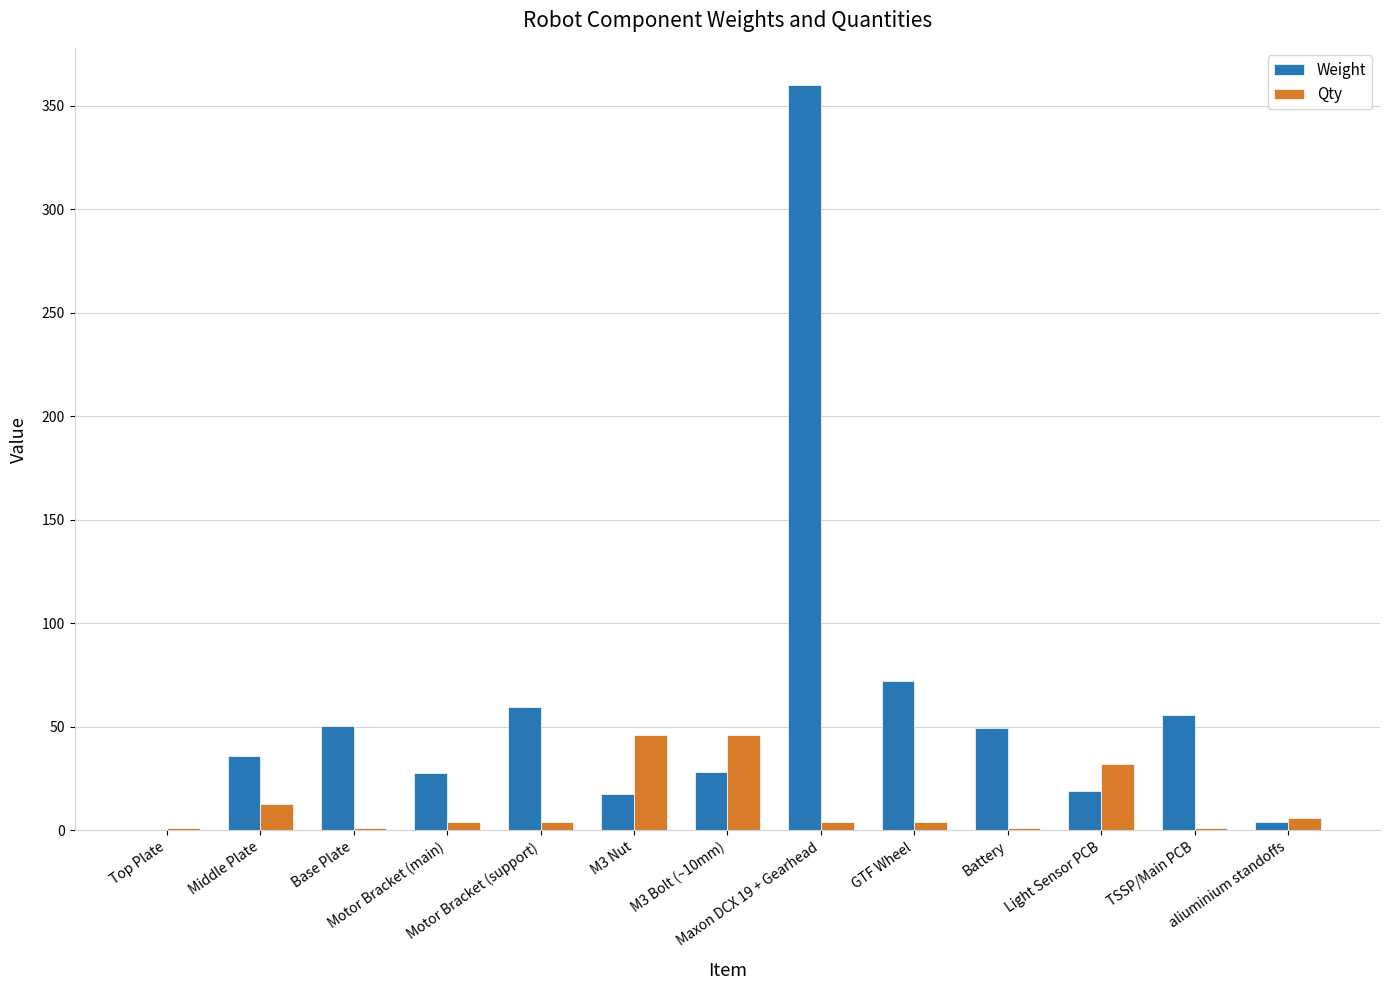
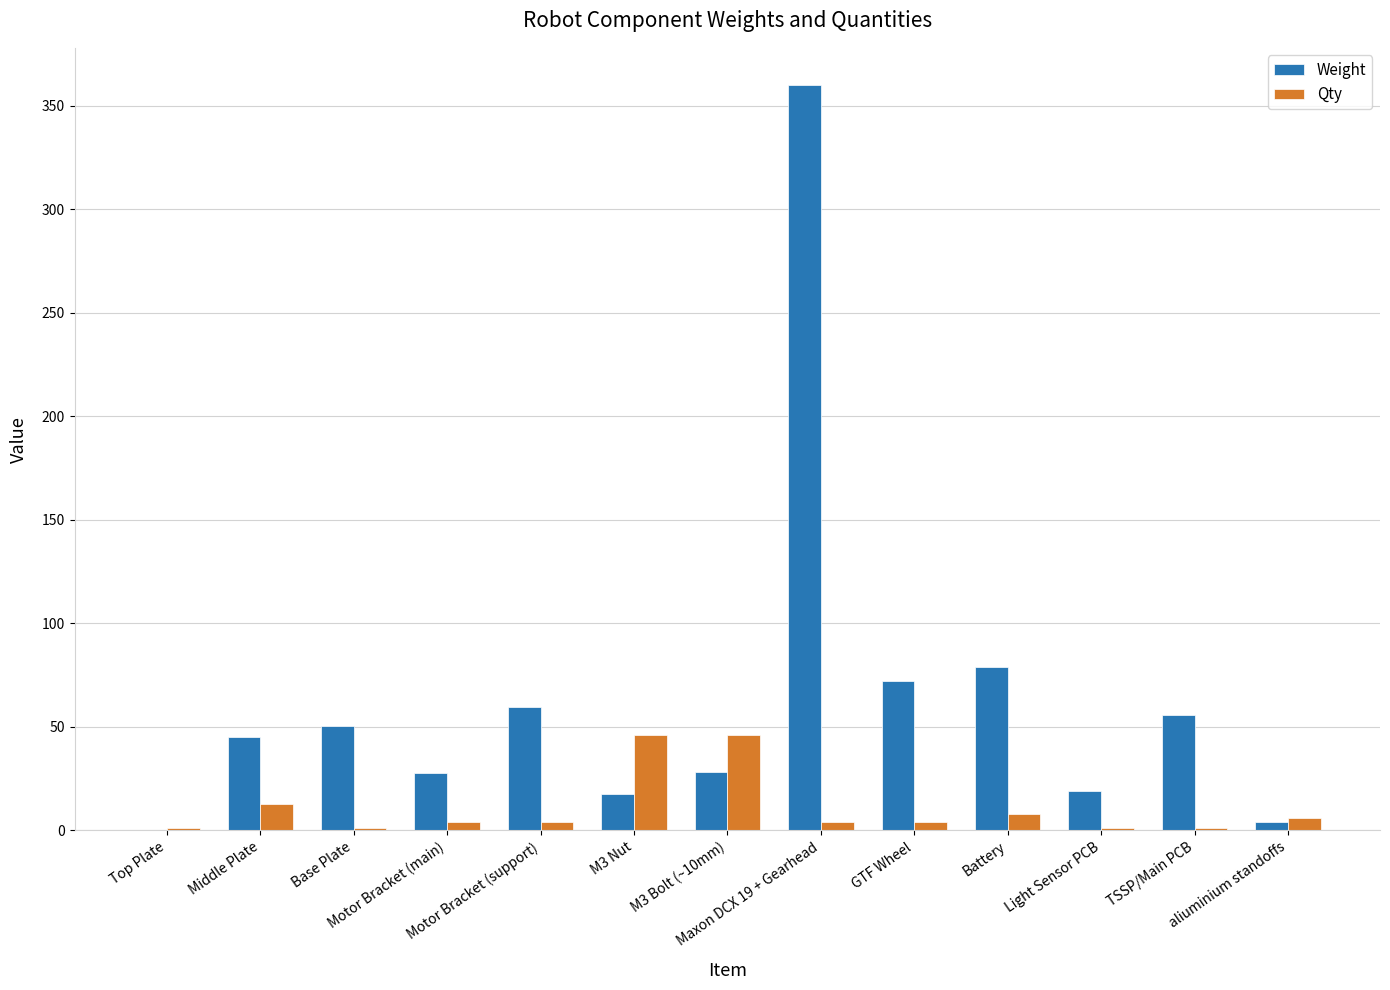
Weight, Middle Plate: 36 -> 45
Weight, Battery: 49 -> 79
Qty, Battery: 1 -> 8
Qty, Light Sensor PCB: 32 -> 1
